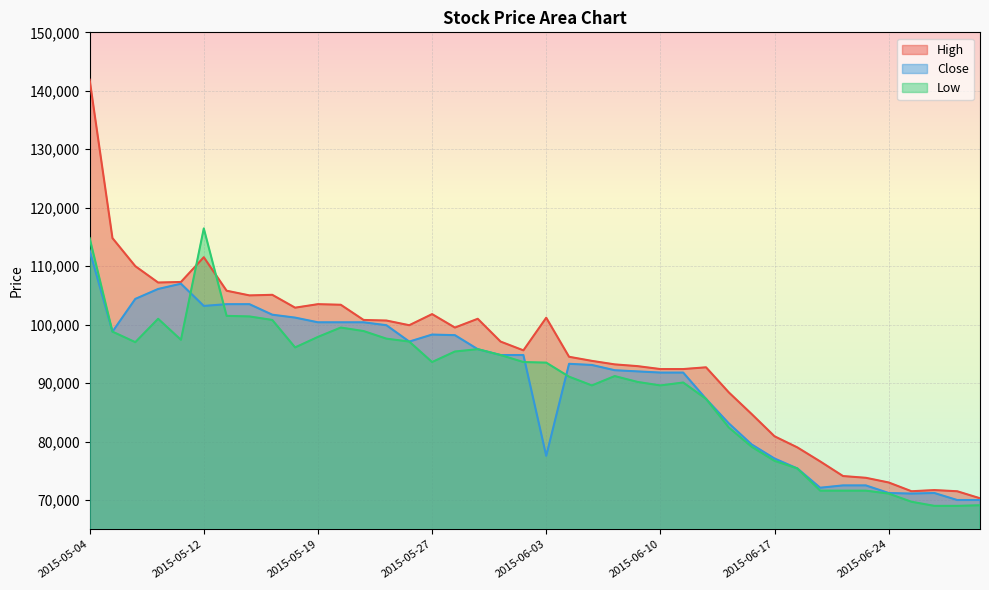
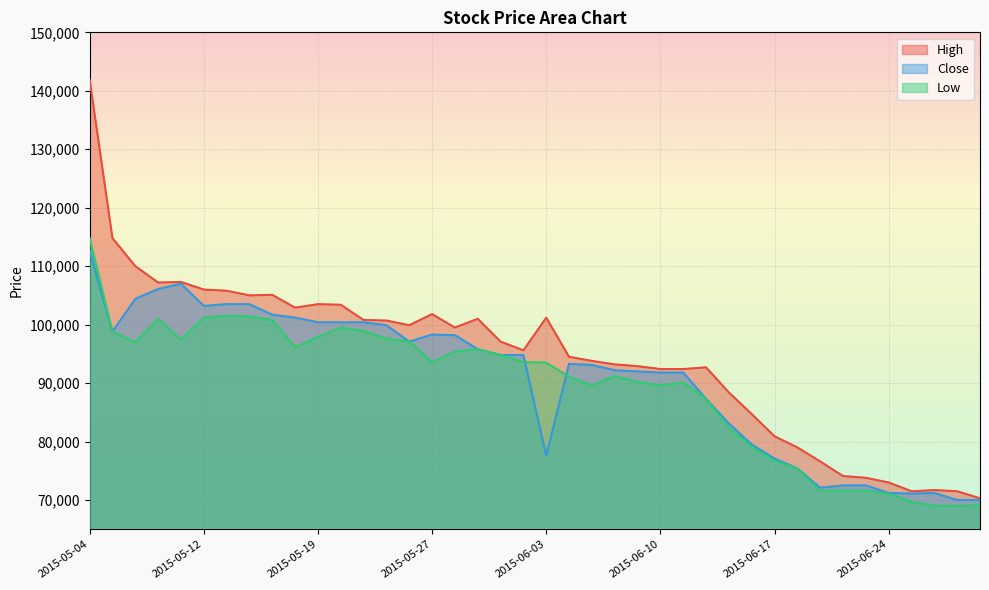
High, 2015-05-12: 112,000 -> 106,000
Low, 2015-05-12: 116,000 -> 101,000
